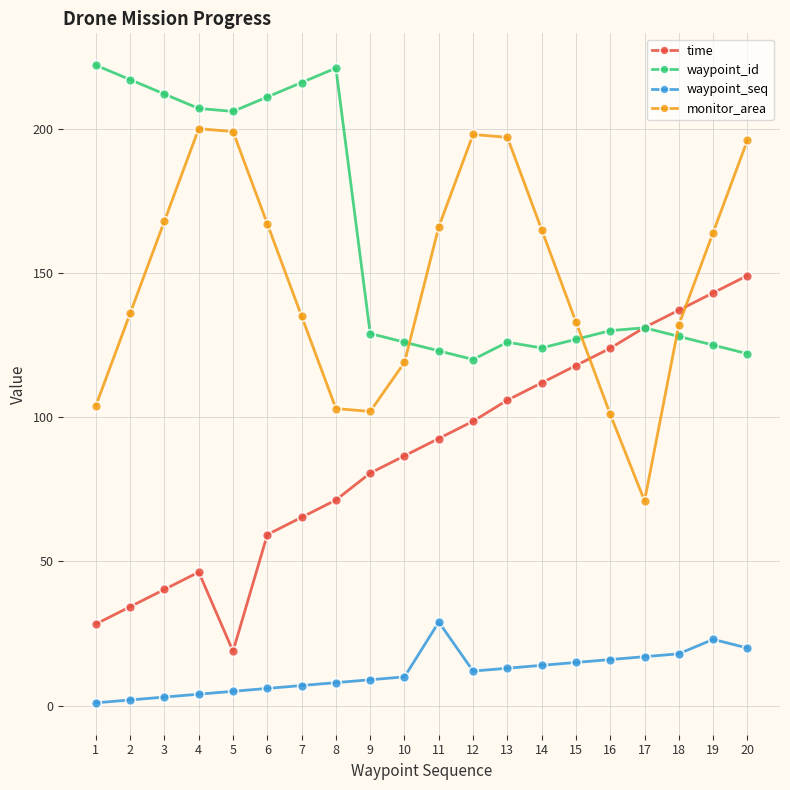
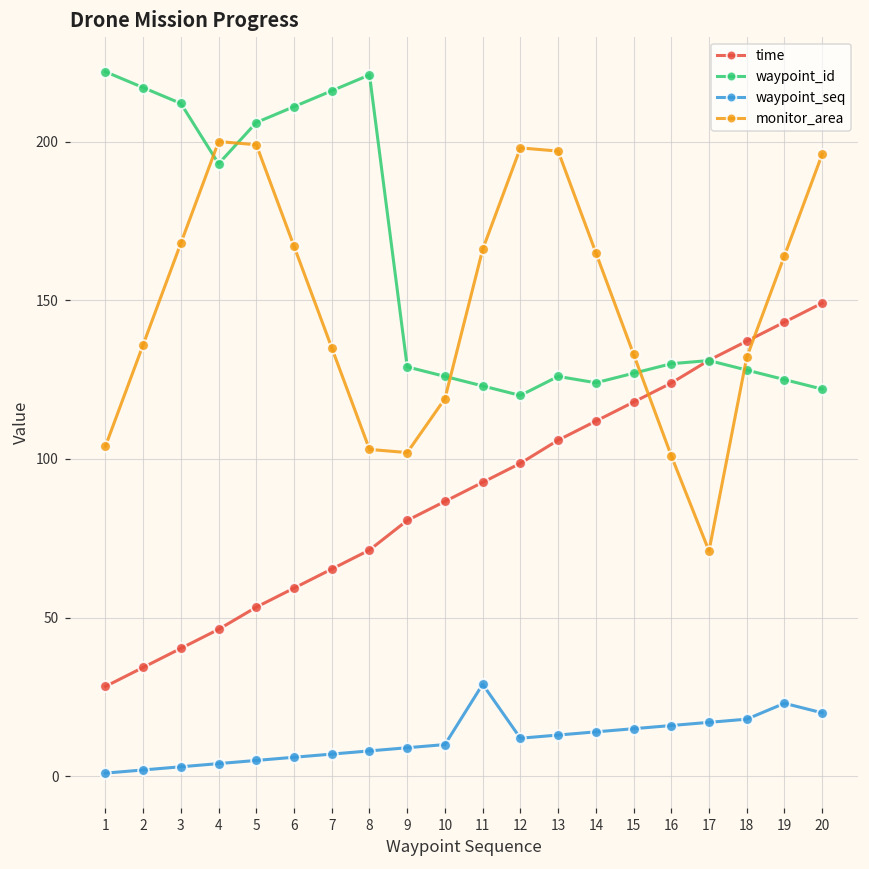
waypoint_id, 4: 207 -> 193
time, 5: 19 -> 53
